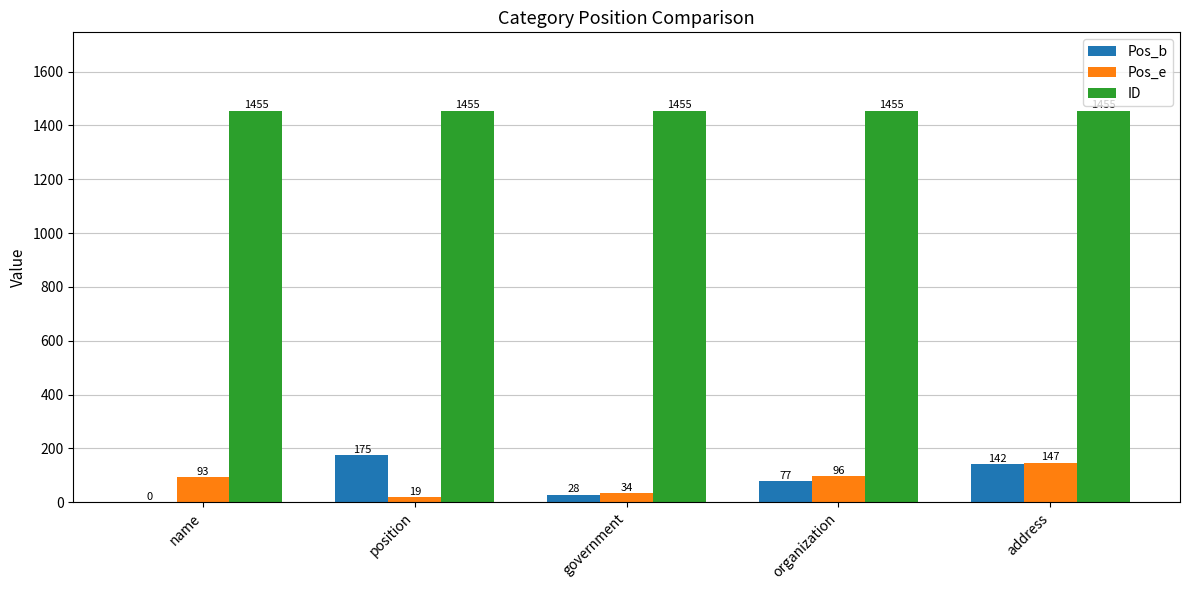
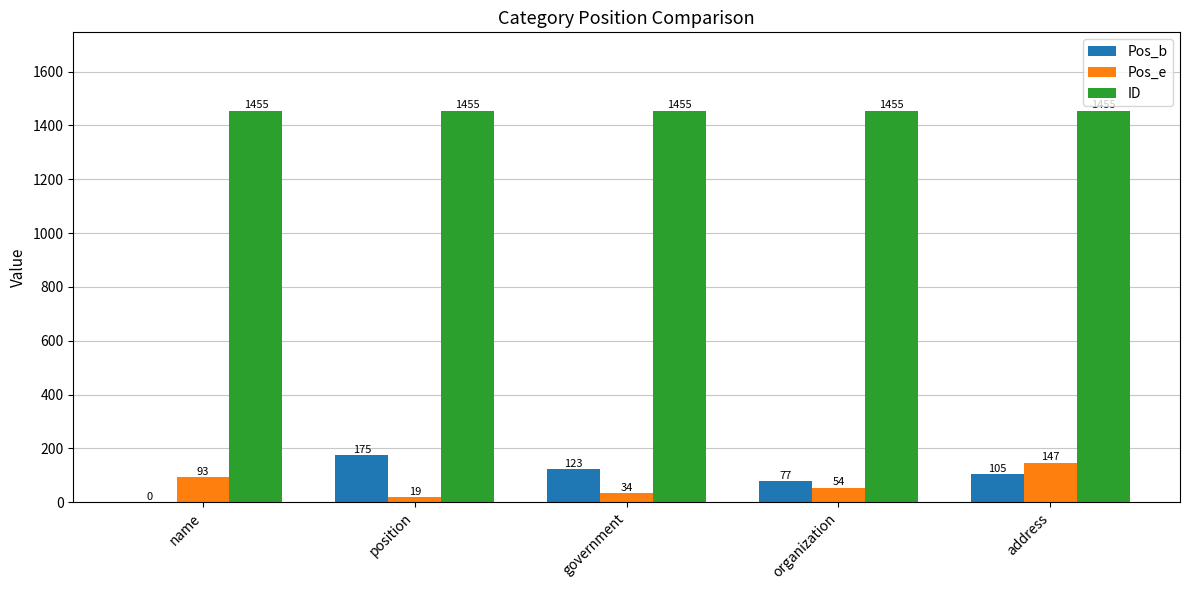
Pos_b, government: 28 -> 123
Pos_e, organization: 96 -> 54
Pos_b, address: 142 -> 105
